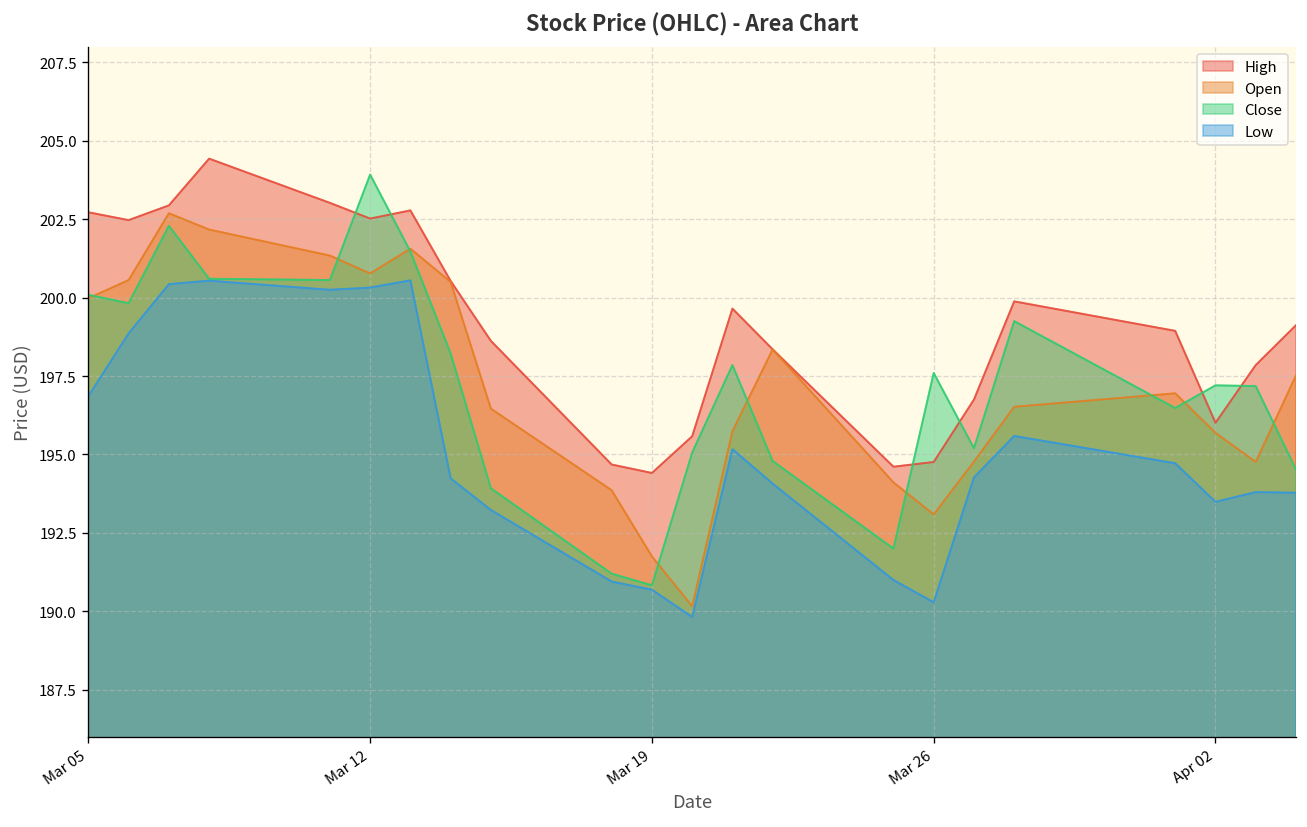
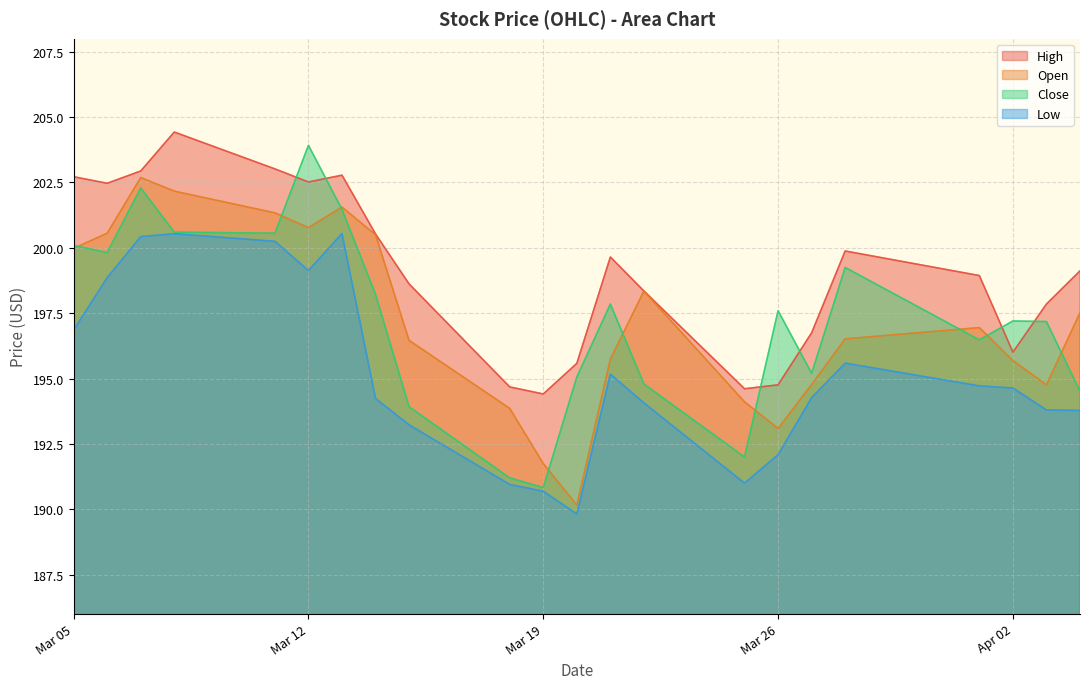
Low, Mar 12: 200.3 -> 199.1
Low, Mar 26: 190.3 -> 192.1
Low, Apr 02: 193.5 -> 194.6
